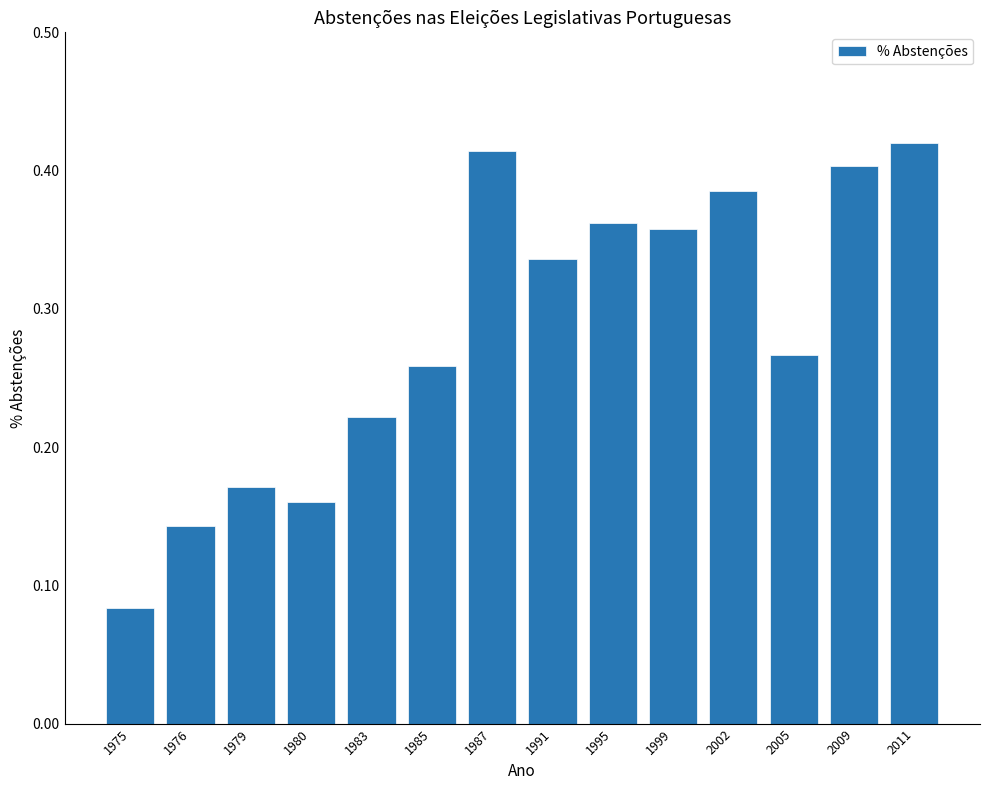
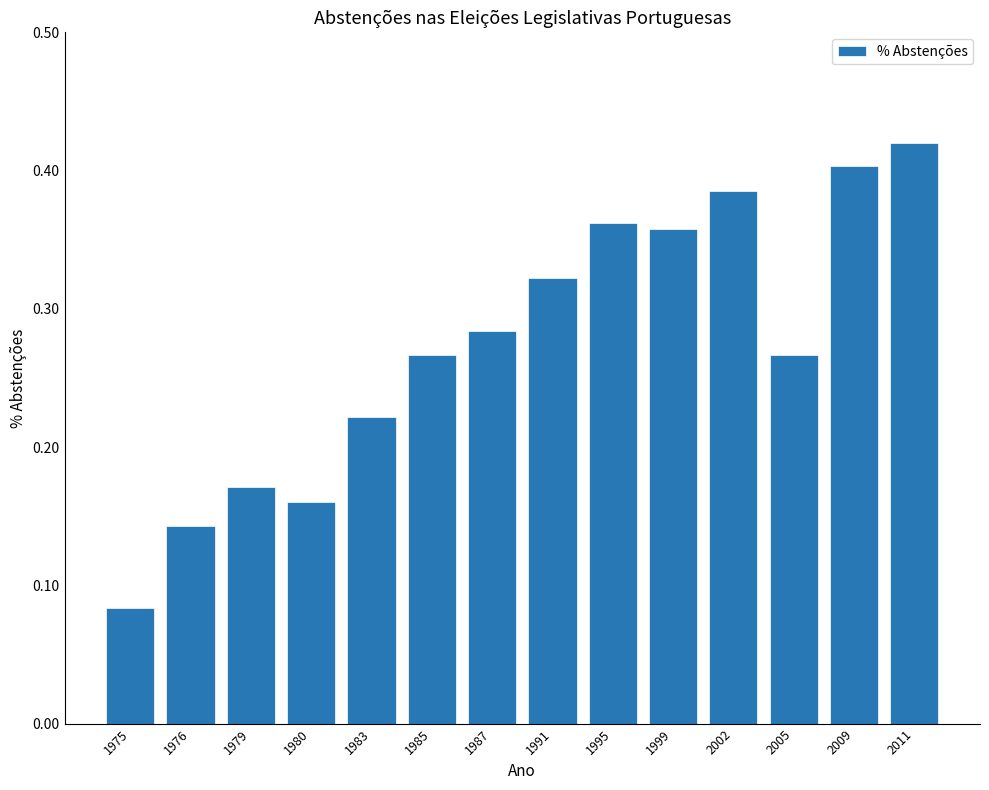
1985: 0.258 -> 0.267
1987: 0.414 -> 0.284
1991: 0.336 -> 0.322
